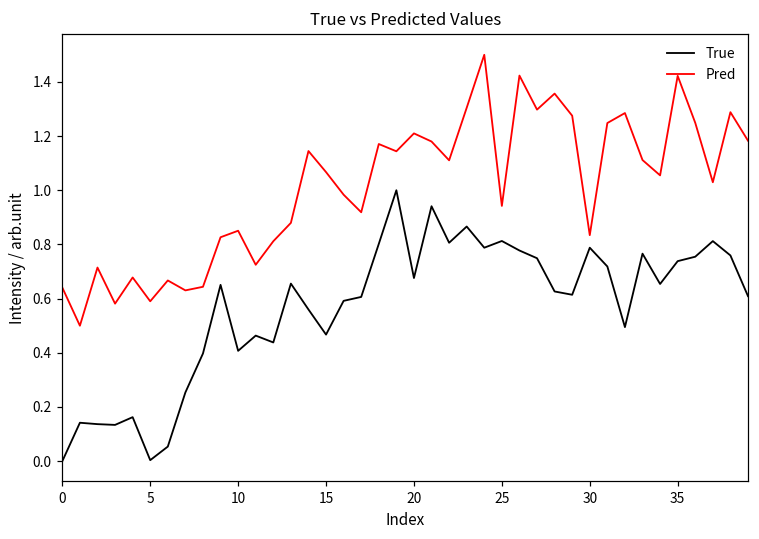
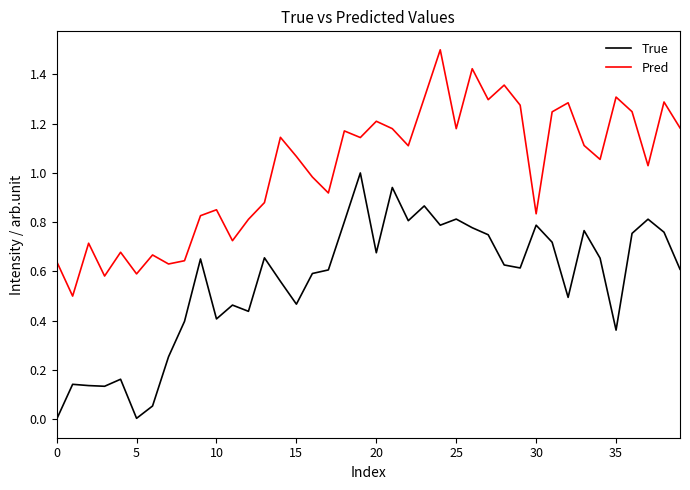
Pred, 25: 0.94 -> 1.18
True, 35: 0.74 -> 0.36
Pred, 35: 1.42 -> 1.31
